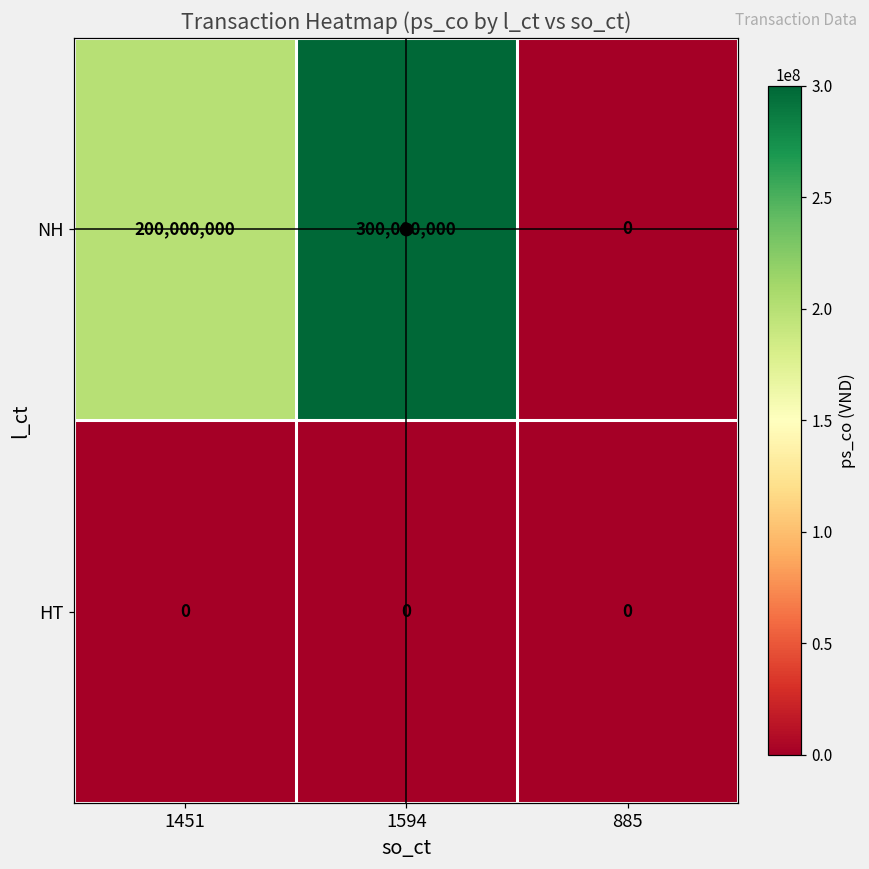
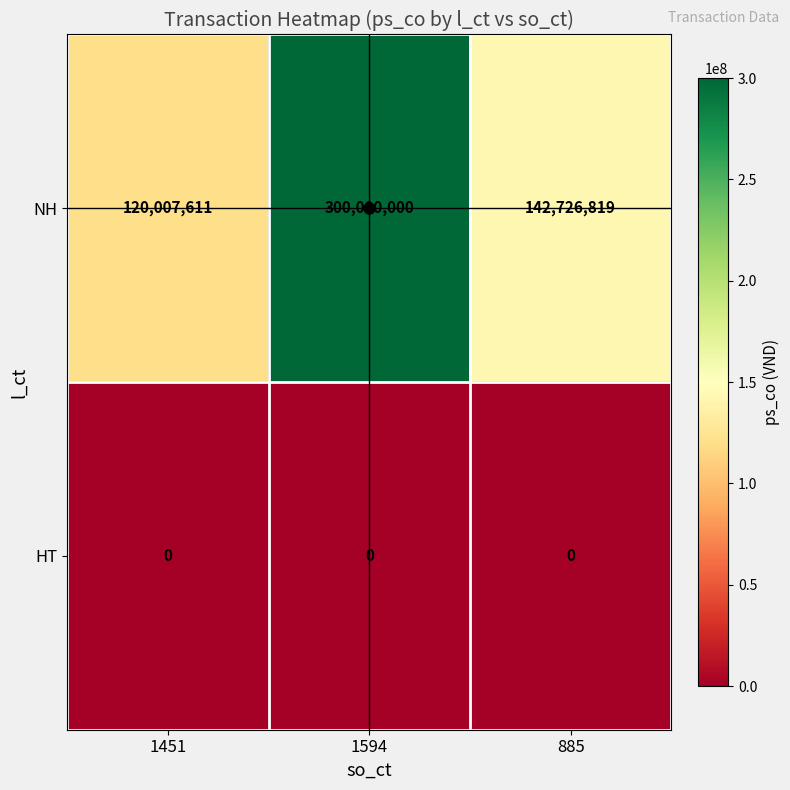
NH, 1451: 200,000,000 -> 120,007,611
NH, 885: 0 -> 142,726,819
